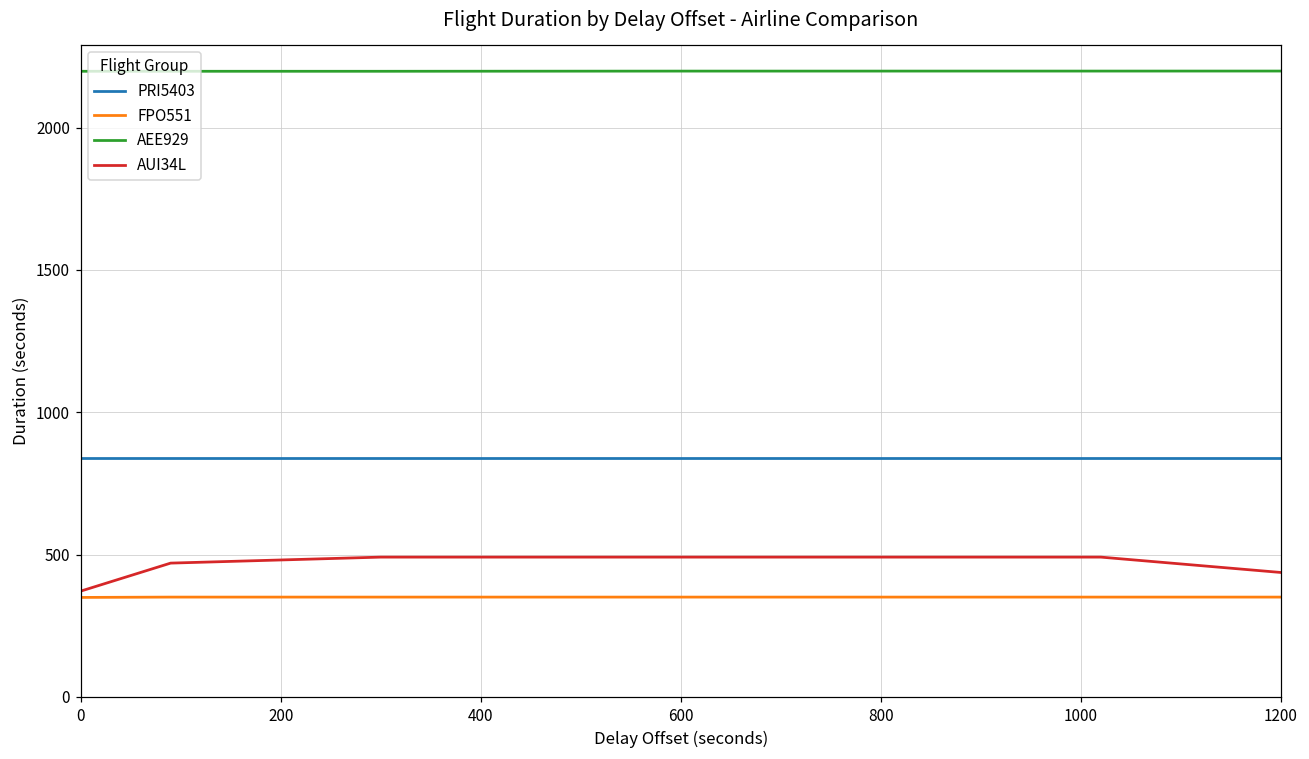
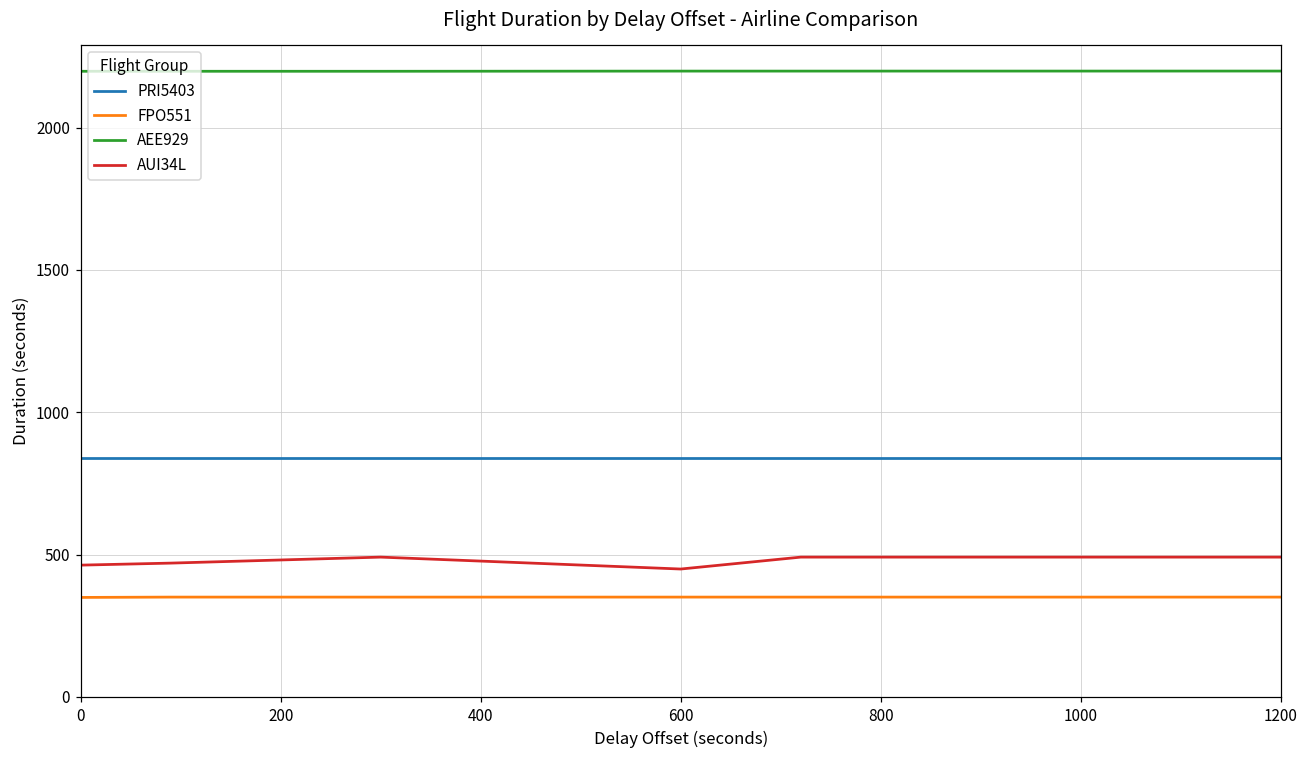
AUI34L, 0: 370 -> 460
AUI34L, 600: 490 -> 450
AUI34L, 1200: 440 -> 490
